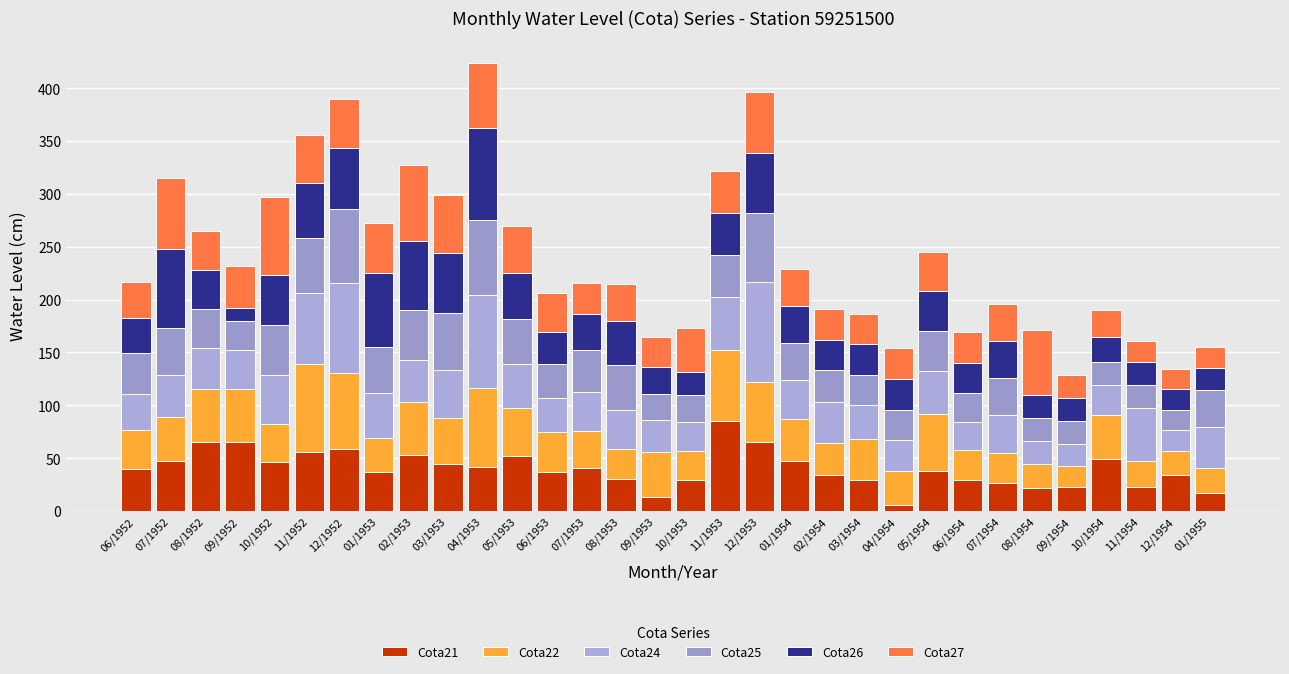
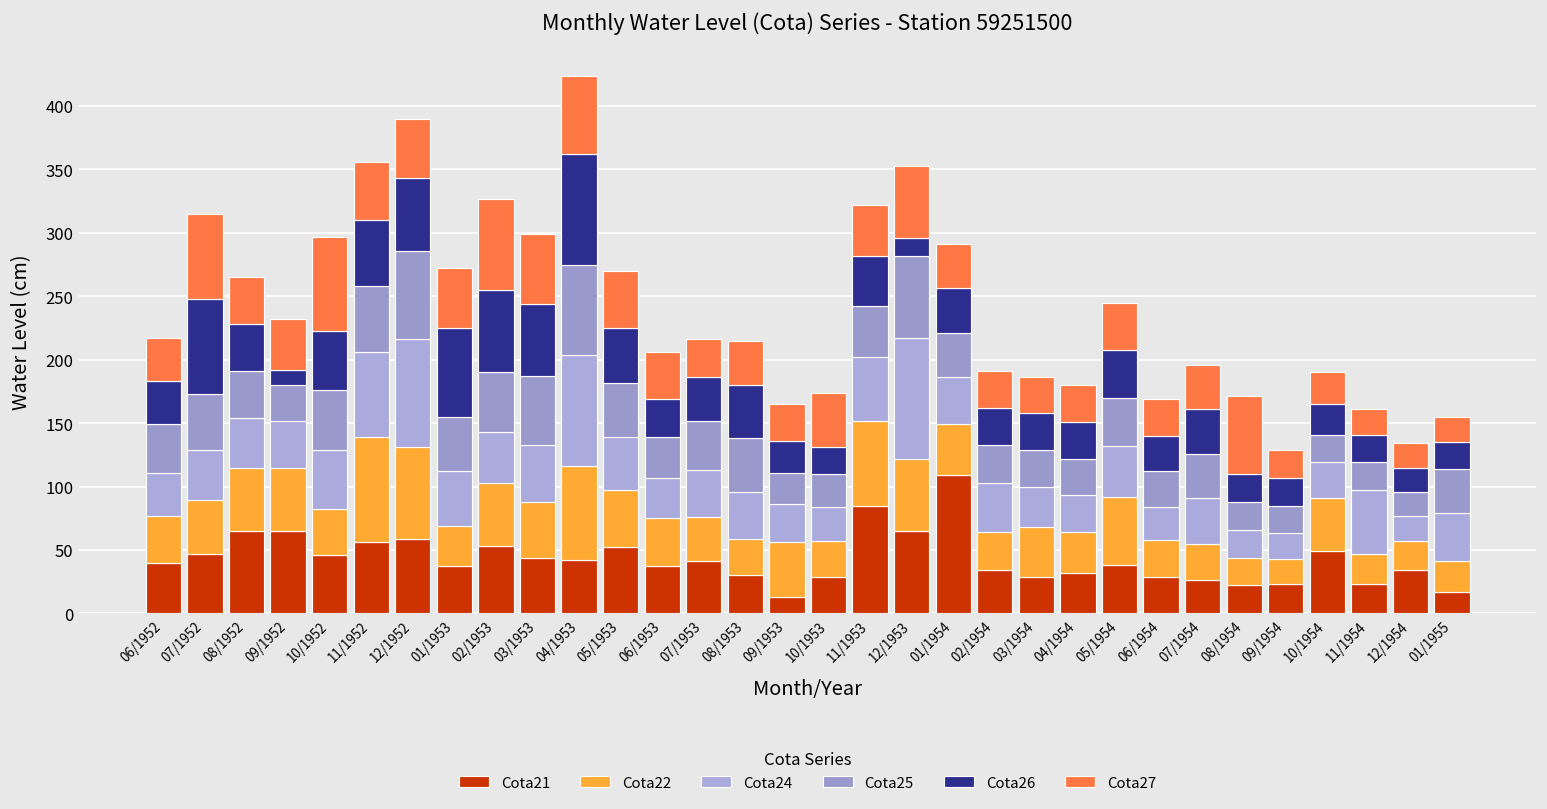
Cota26, 12/1953: 57 -> 14
Cota21, 01/1954: 47 -> 109
Cota21, 04/1954: 6 -> 32
